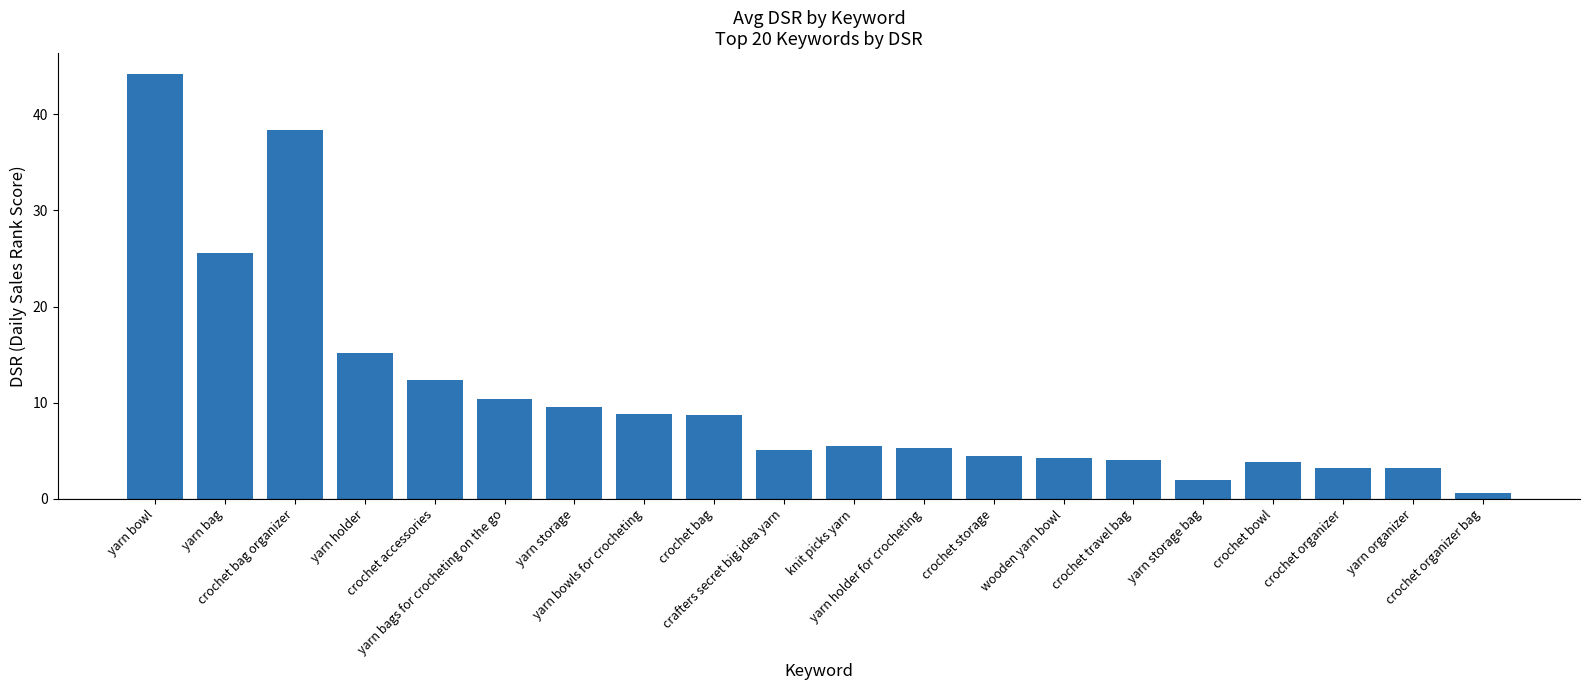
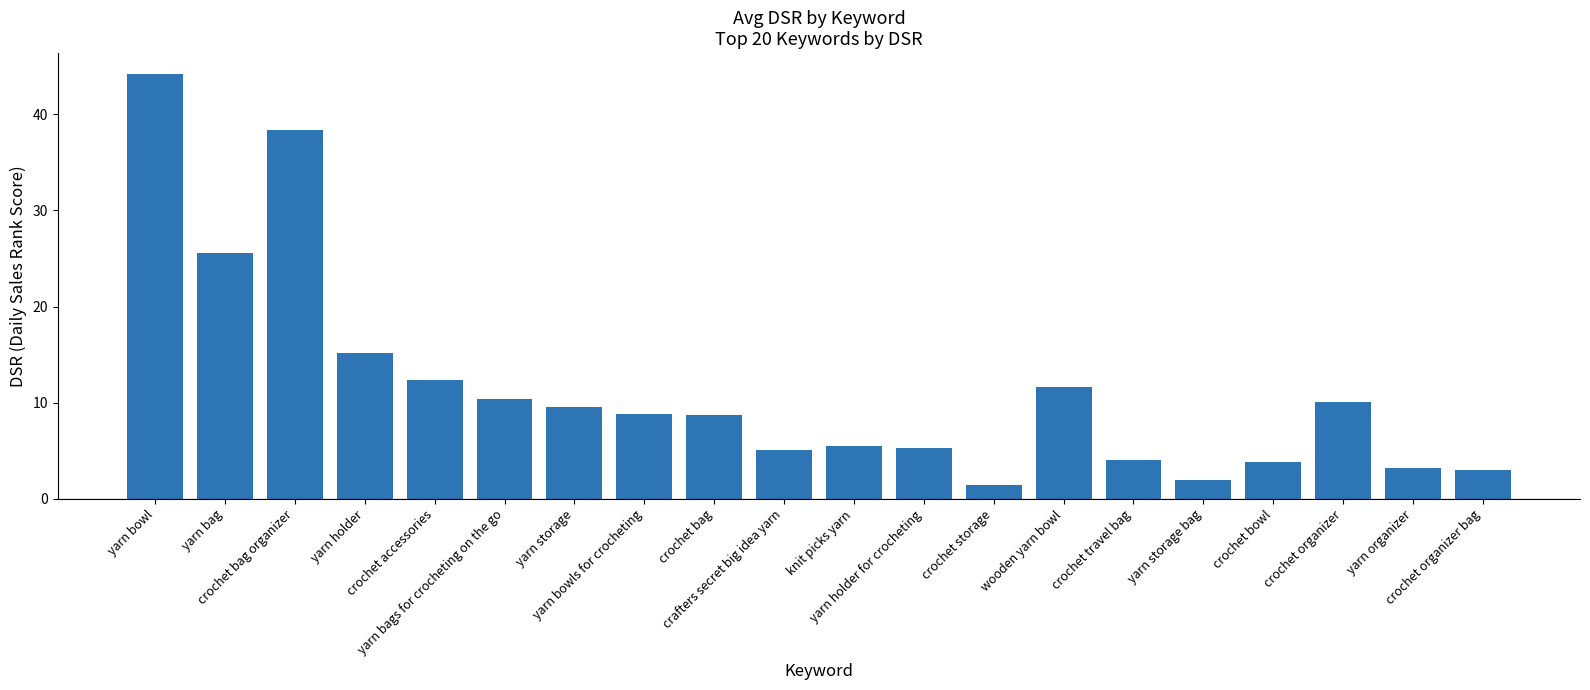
crochet storage: 4 -> 1
wooden yarn bowl: 4 -> 12
crochet organizer: 3 -> 10
crochet organizer bag: 1 -> 3
